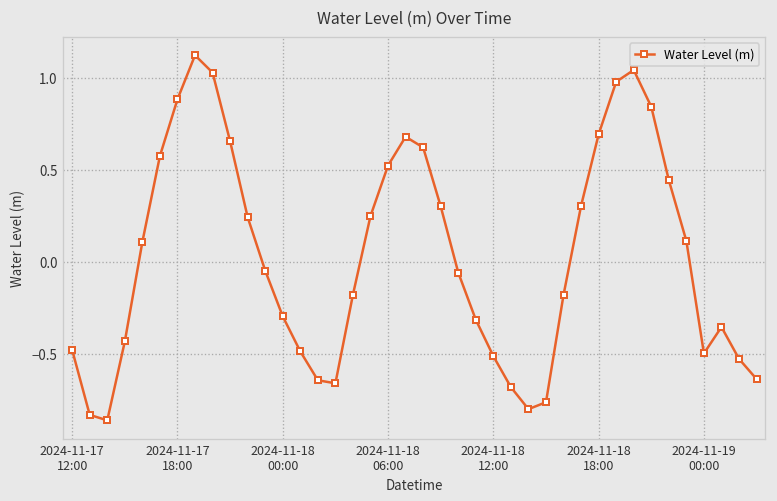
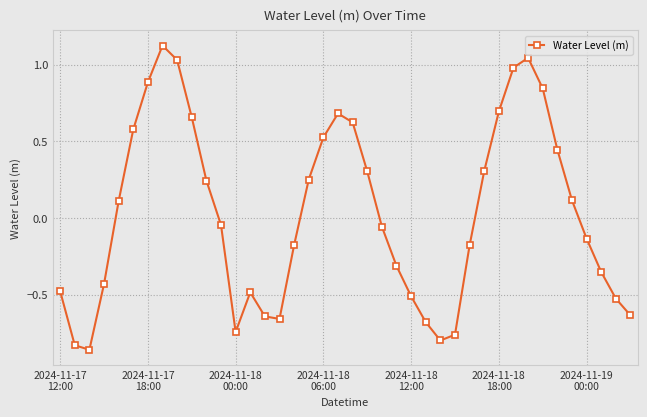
2024-11-18 00:00: -0.30 -> -0.74
2024-11-19 00:00: -0.50 -> -0.13
